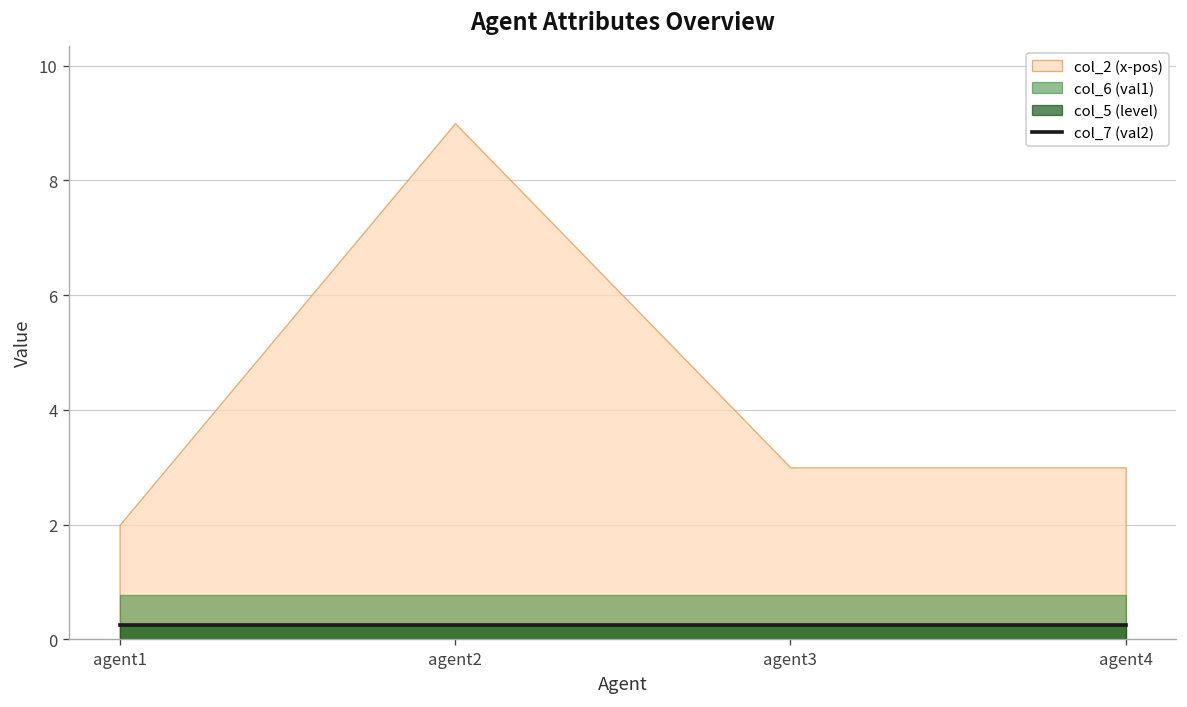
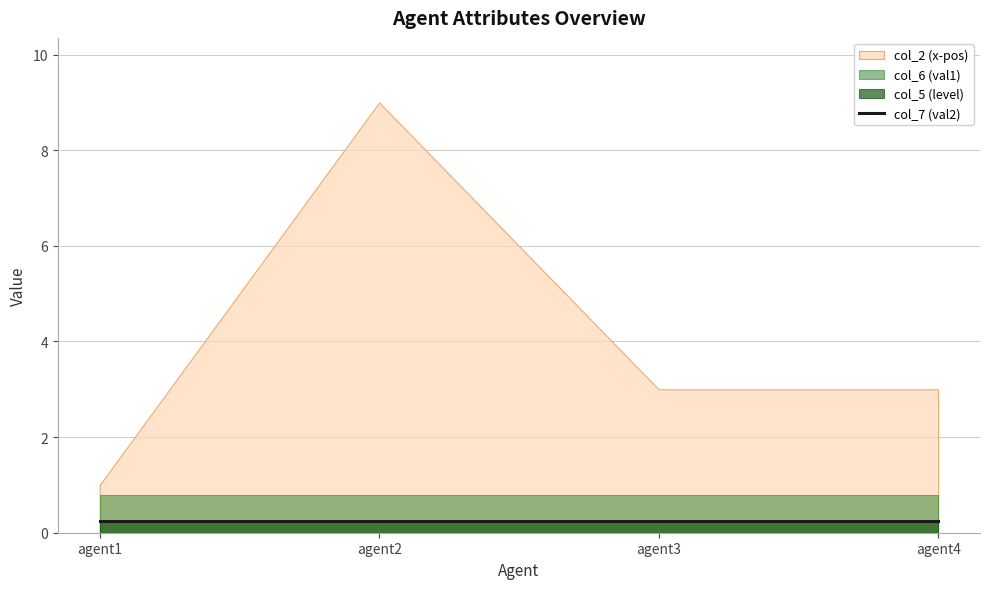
col_2 (x-pos), agent1: 2 -> 1
